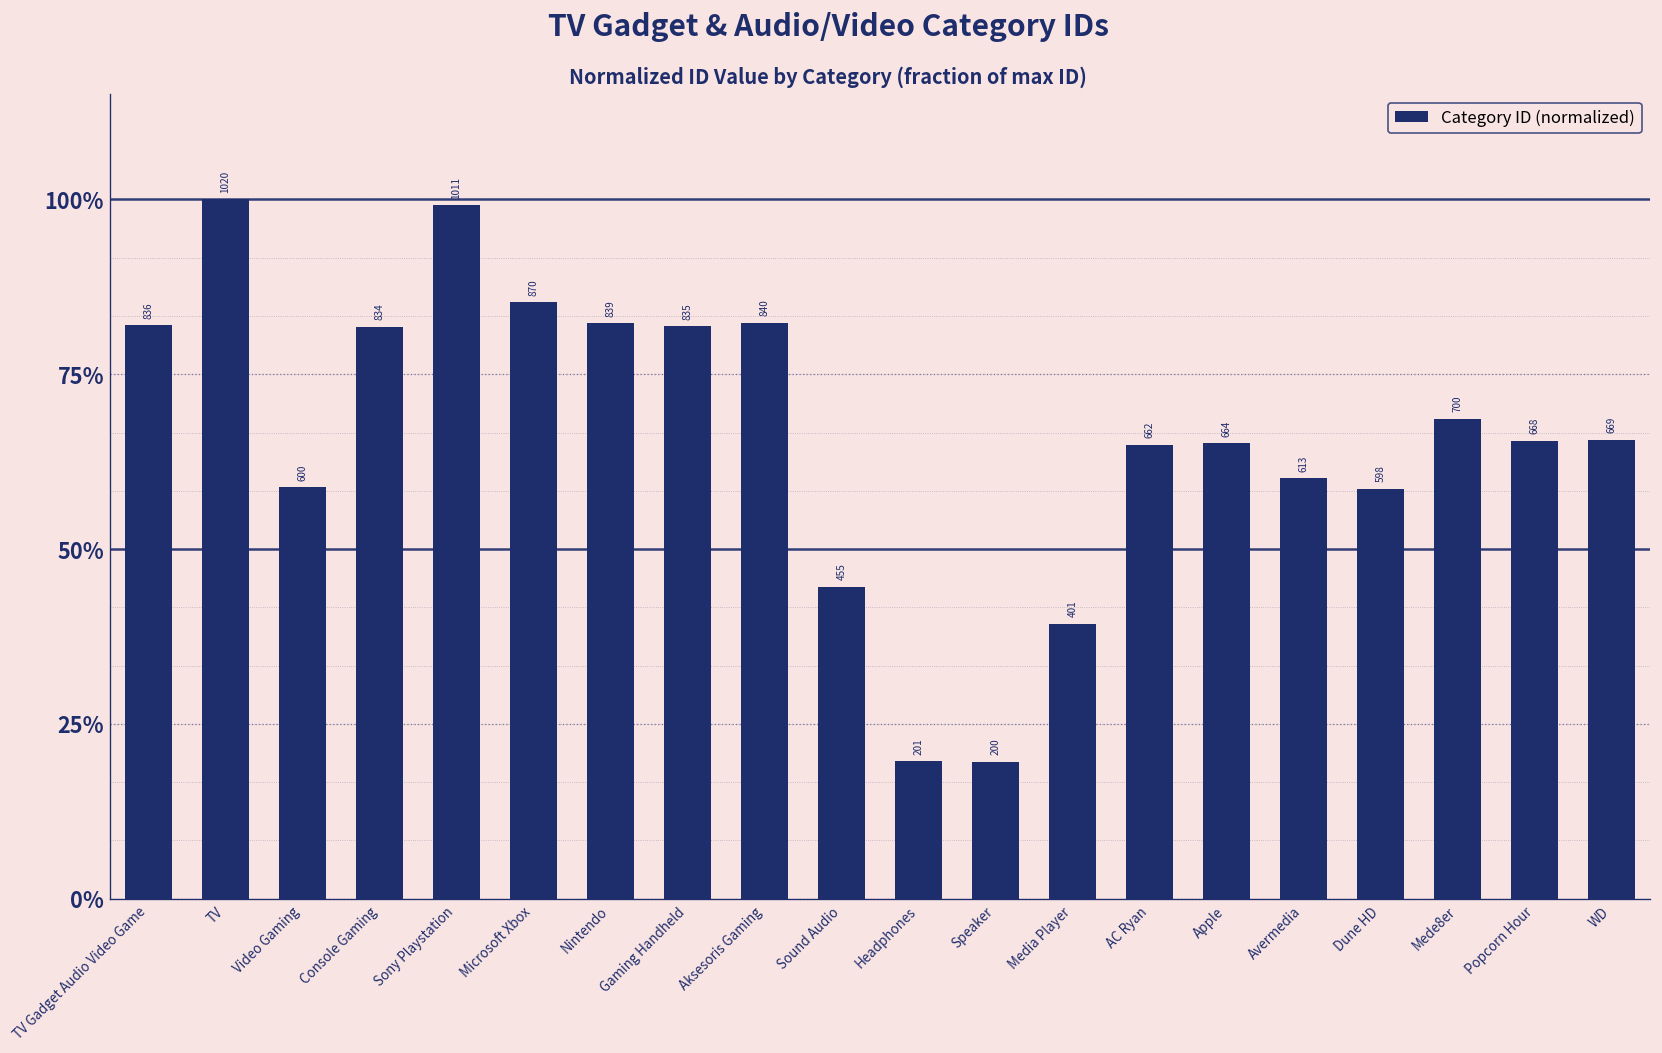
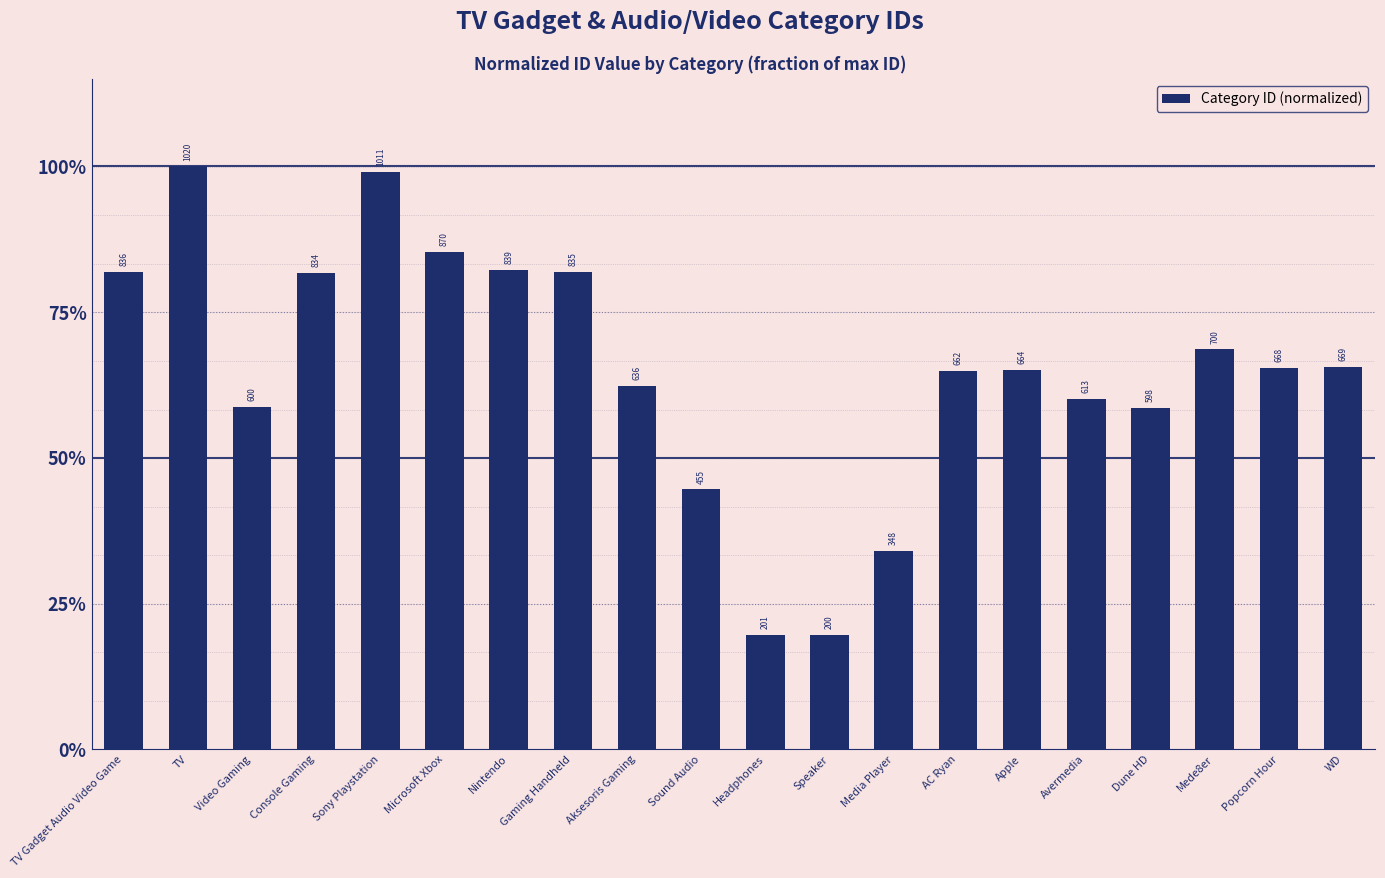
Aksesoris Gaming: 840 -> 636
Media Player: 401 -> 348
